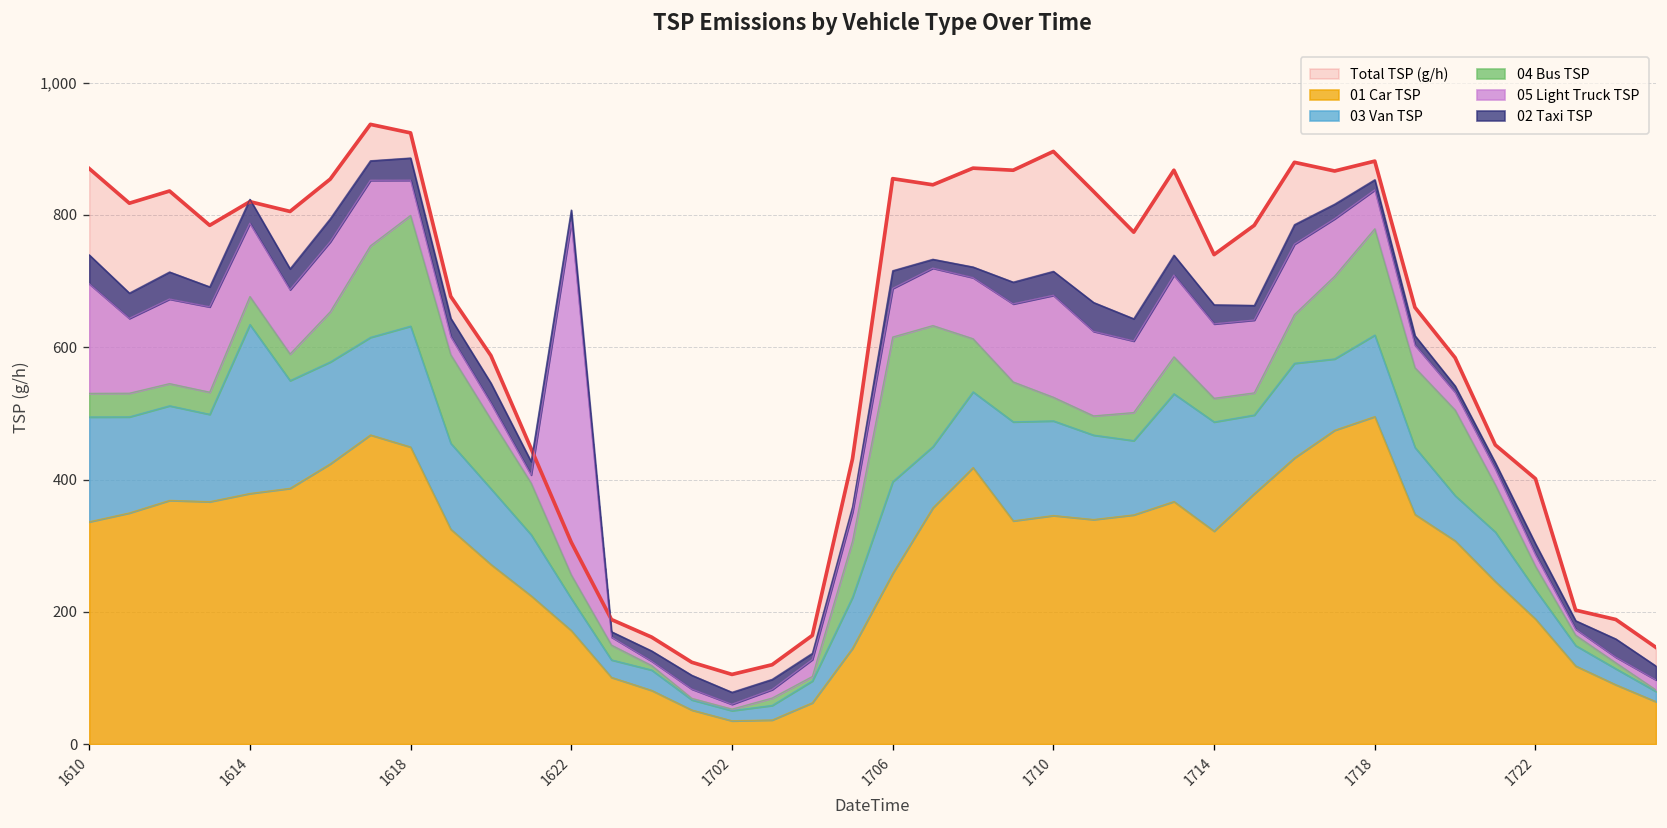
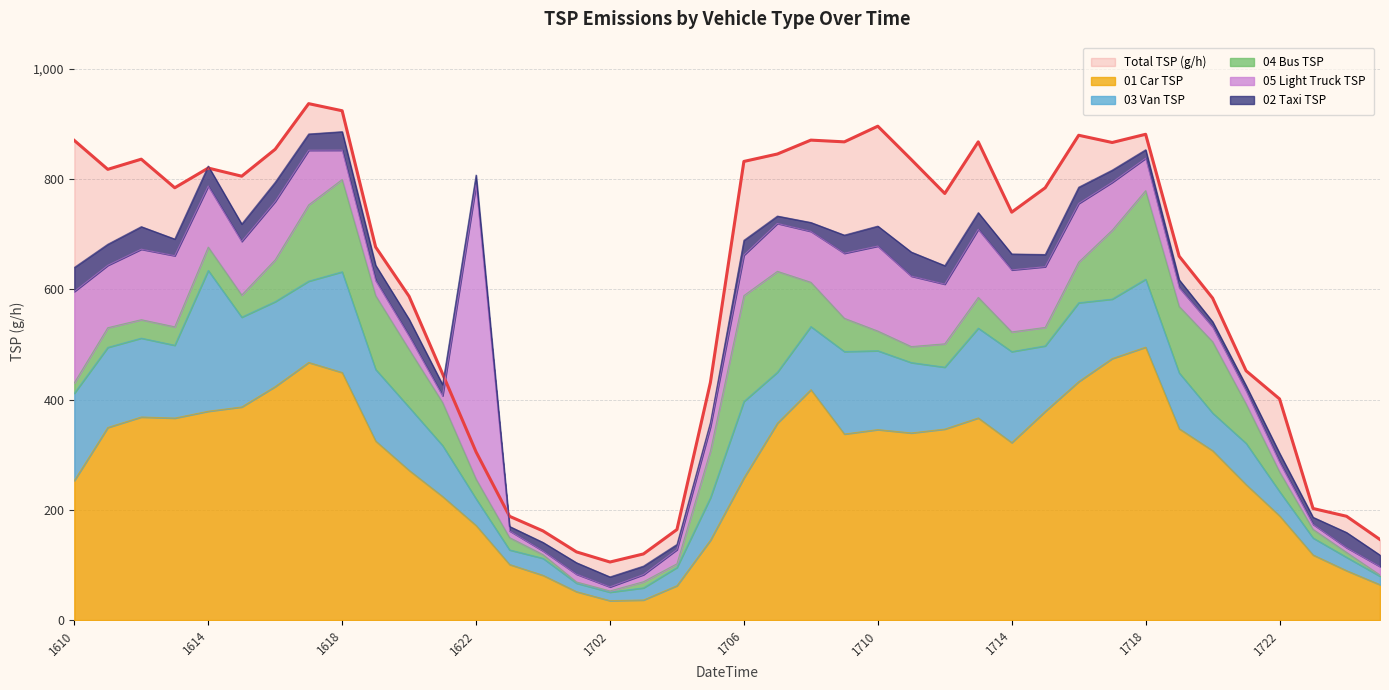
01 Car TSP, 1610: 340 -> 250
04 Bus TSP, 1610: 40 -> 20
Total TSP (g/h), 1706: 850 -> 830
04 Bus TSP, 1706: 220 -> 190
